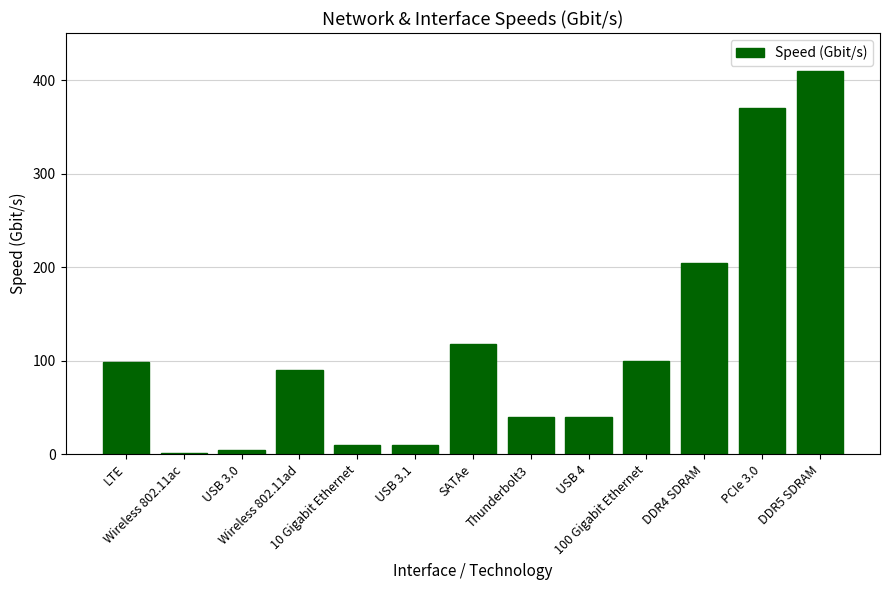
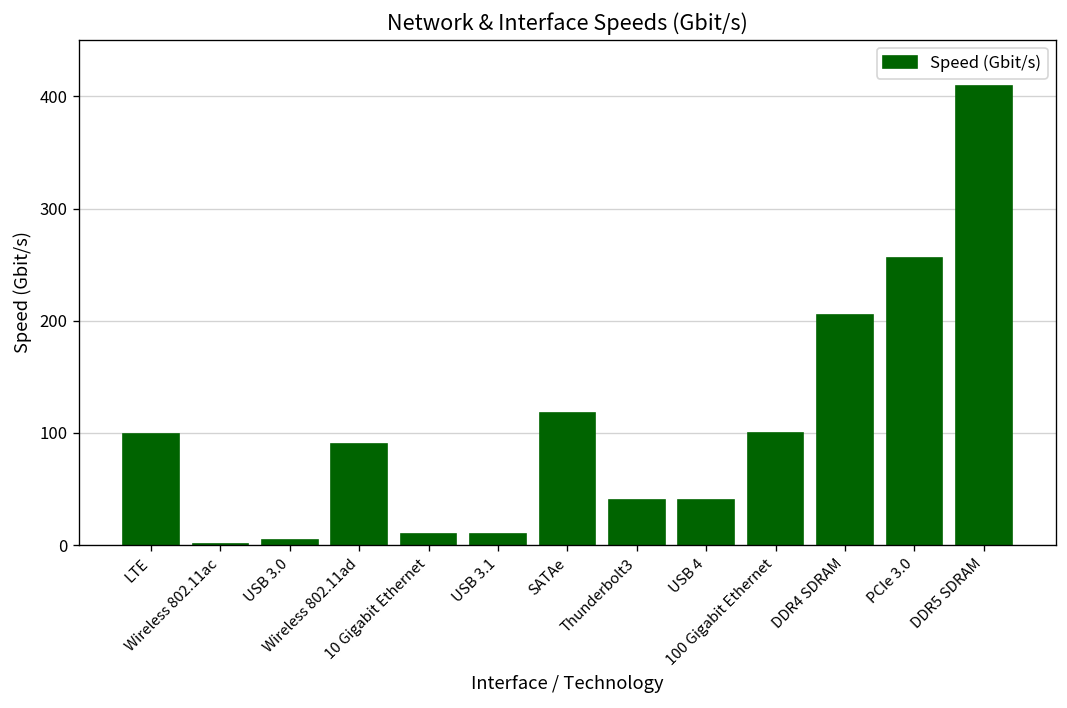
PCIe 3.0: 370 -> 260
